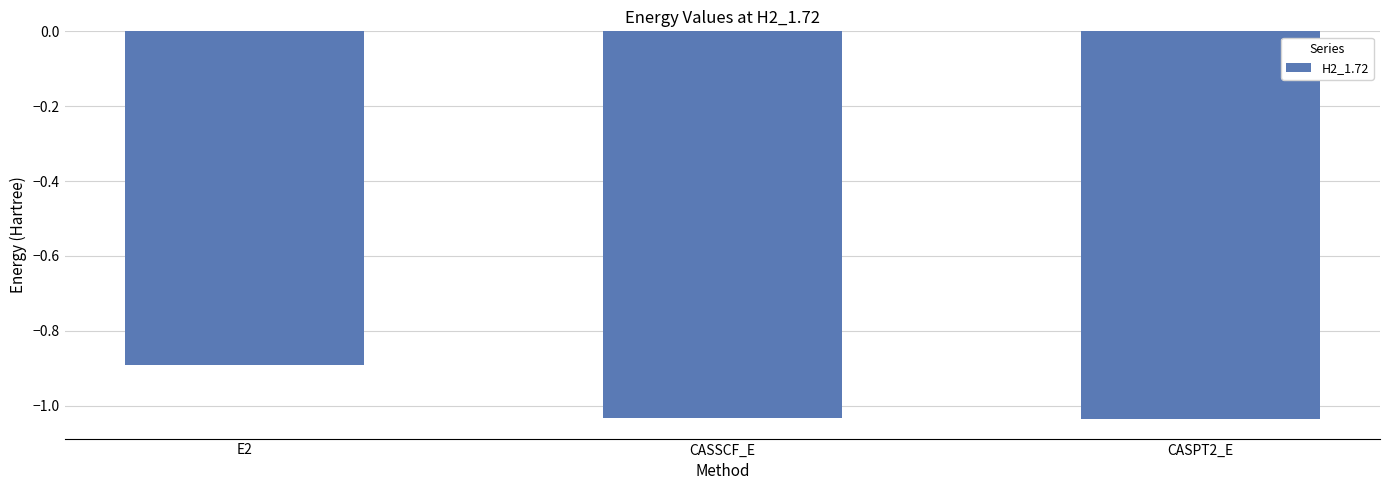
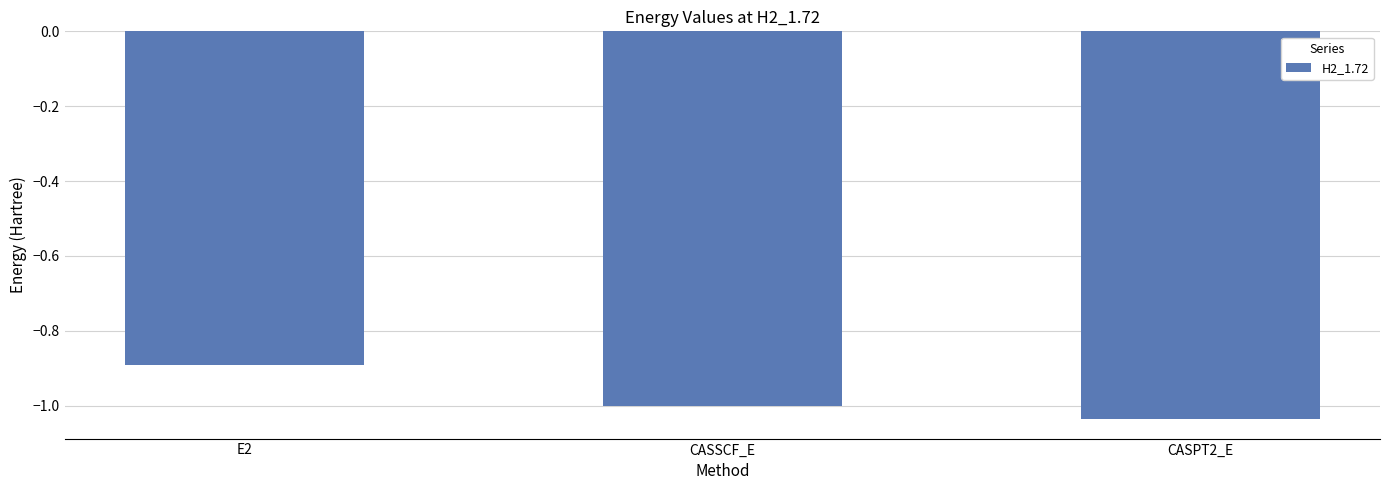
CASSCF_E: -1.03 -> -1.00
